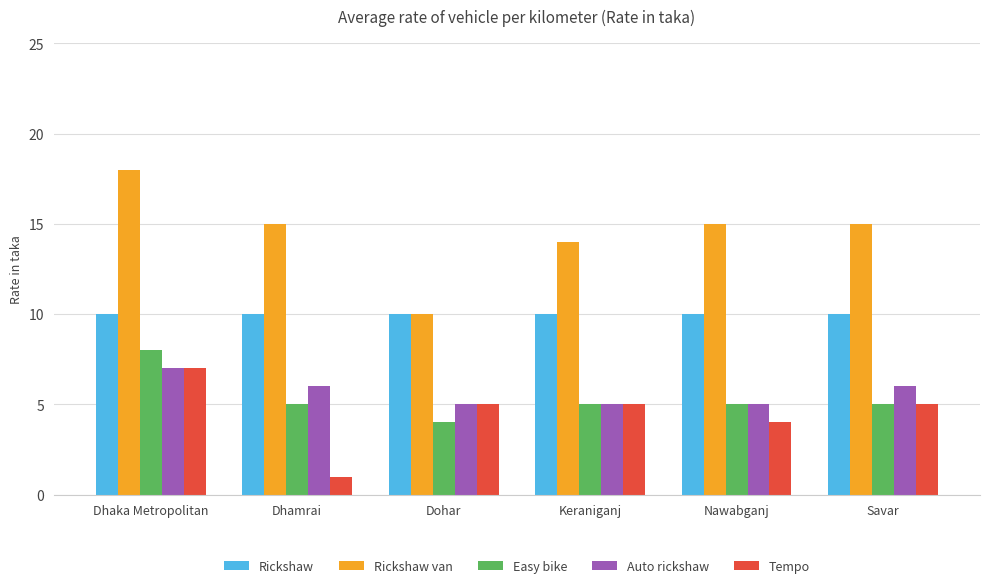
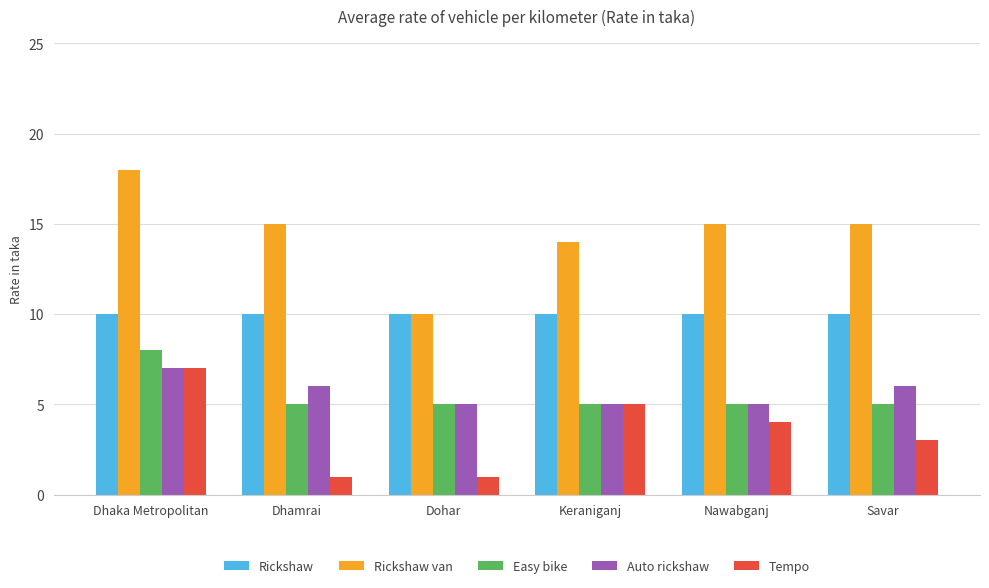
Easy bike, Dohar: 4 -> 5
Tempo, Dohar: 5 -> 1
Tempo, Savar: 5 -> 3
